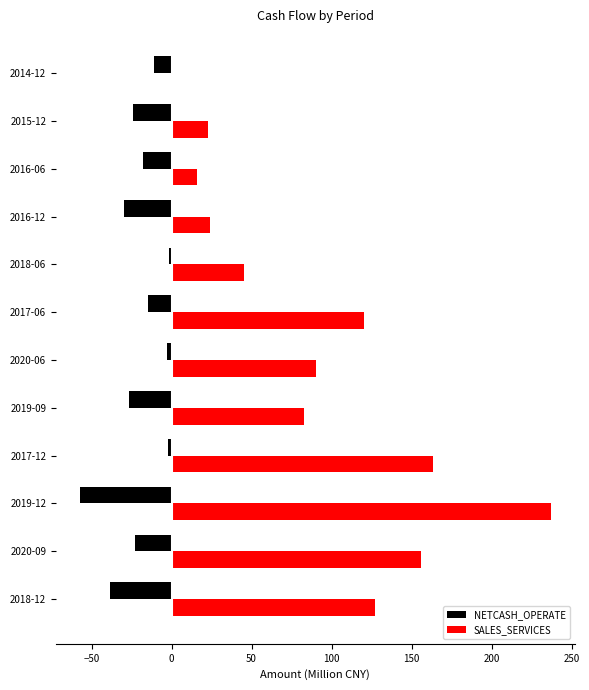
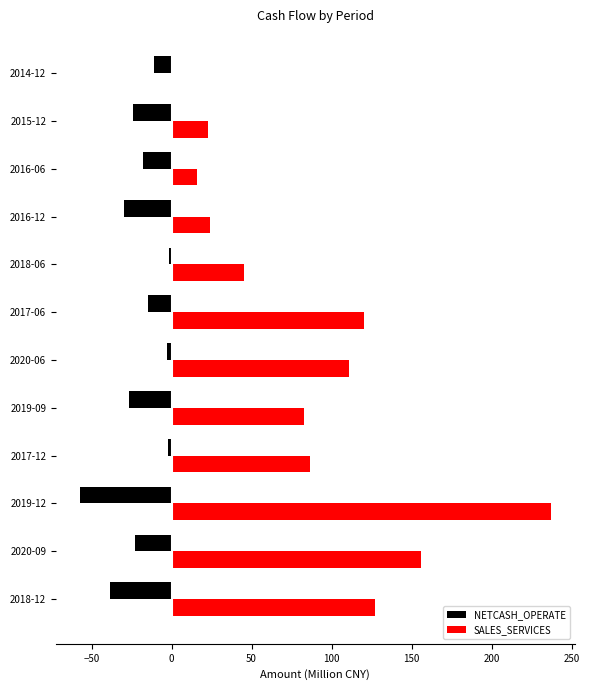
SALES_SERVICES, 2020-06: 90 -> 111
SALES_SERVICES, 2017-12: 163 -> 86
